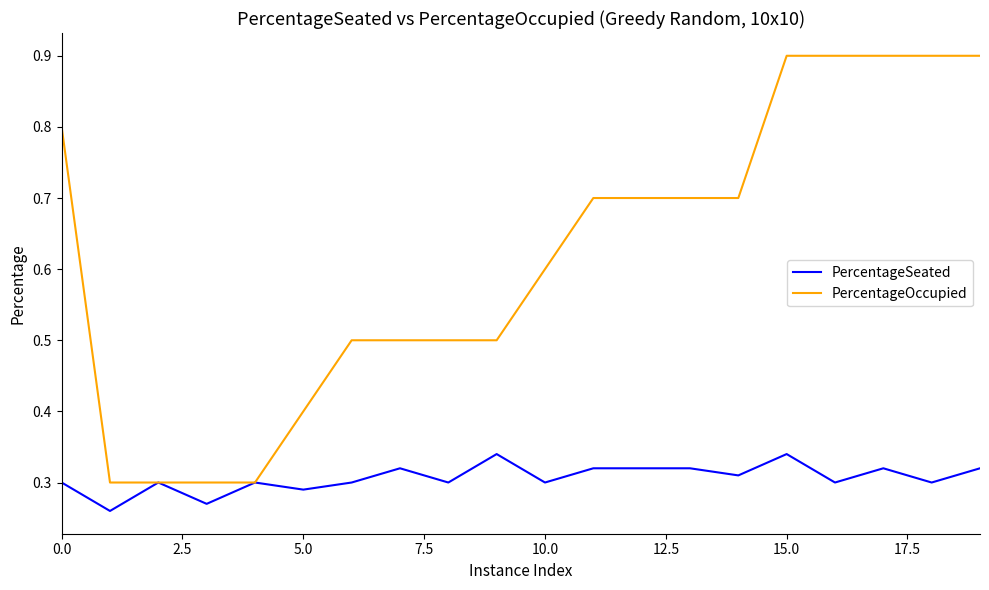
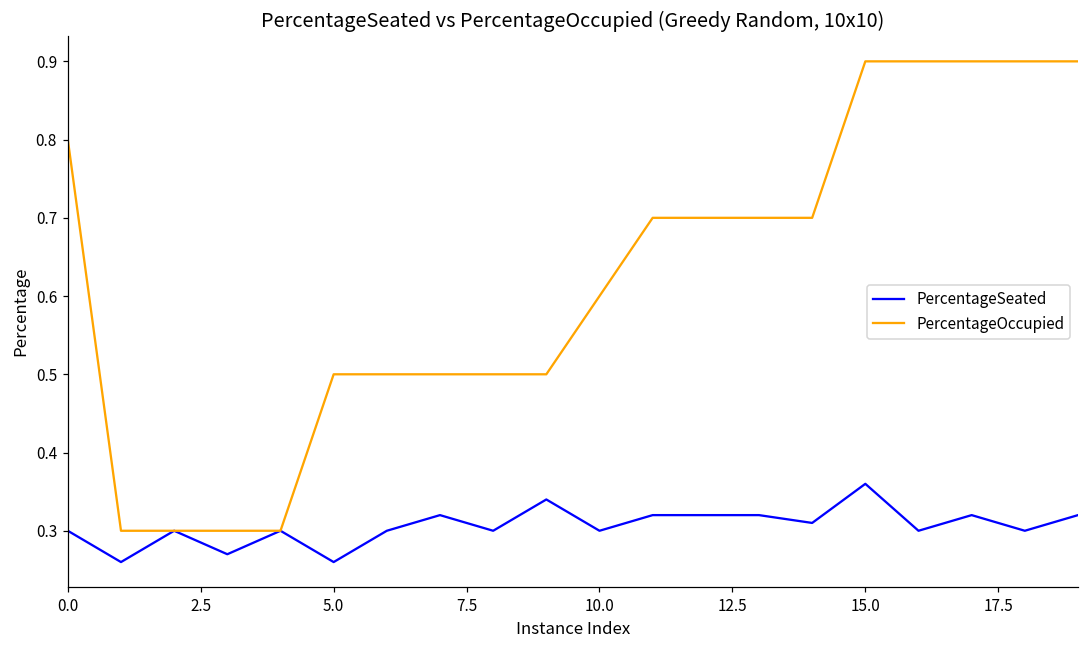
PercentageSeated, 5.0: 0.29 -> 0.26
PercentageOccupied, 5.0: 0.4 -> 0.5
PercentageSeated, 15.0: 0.34 -> 0.36
